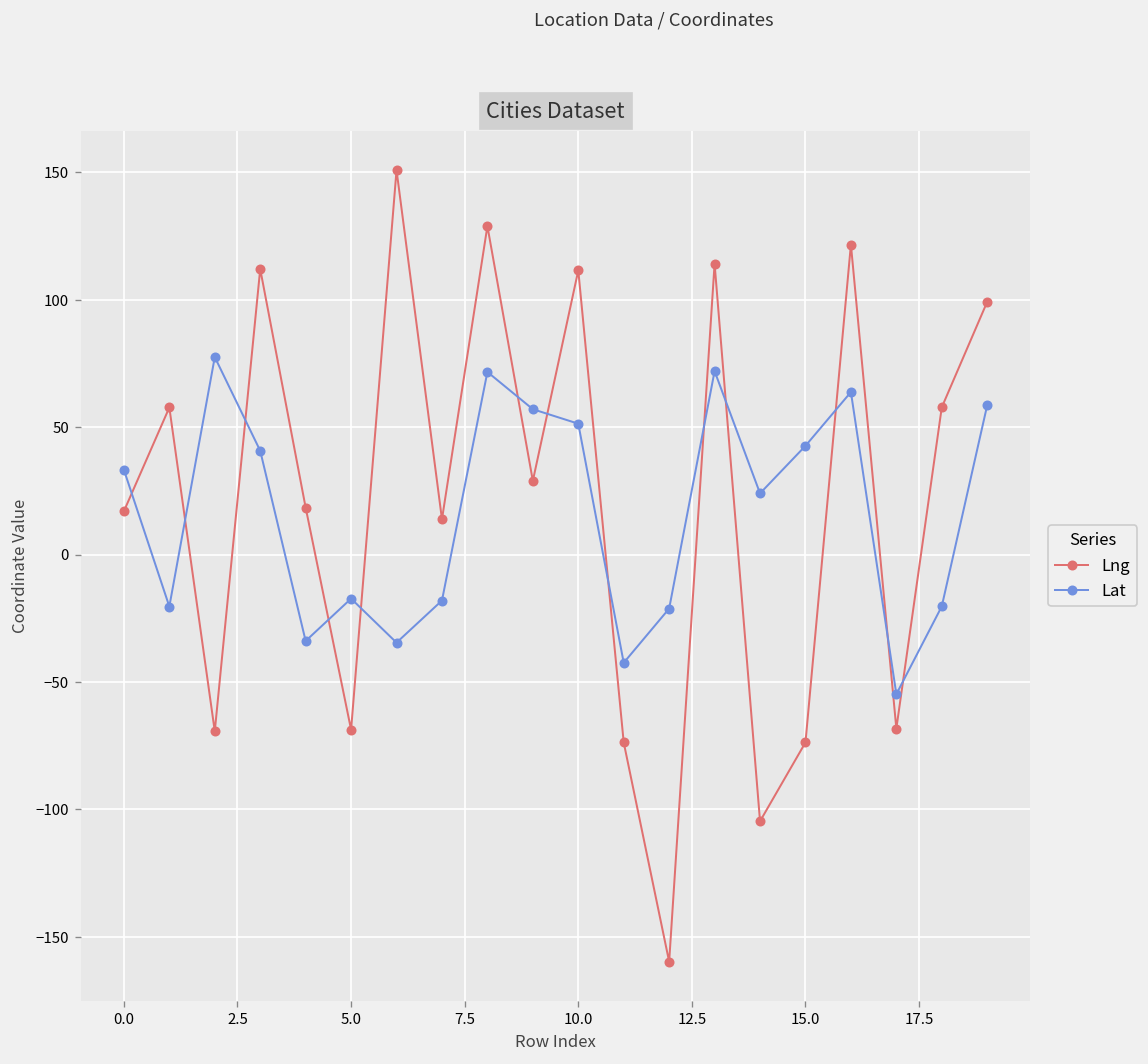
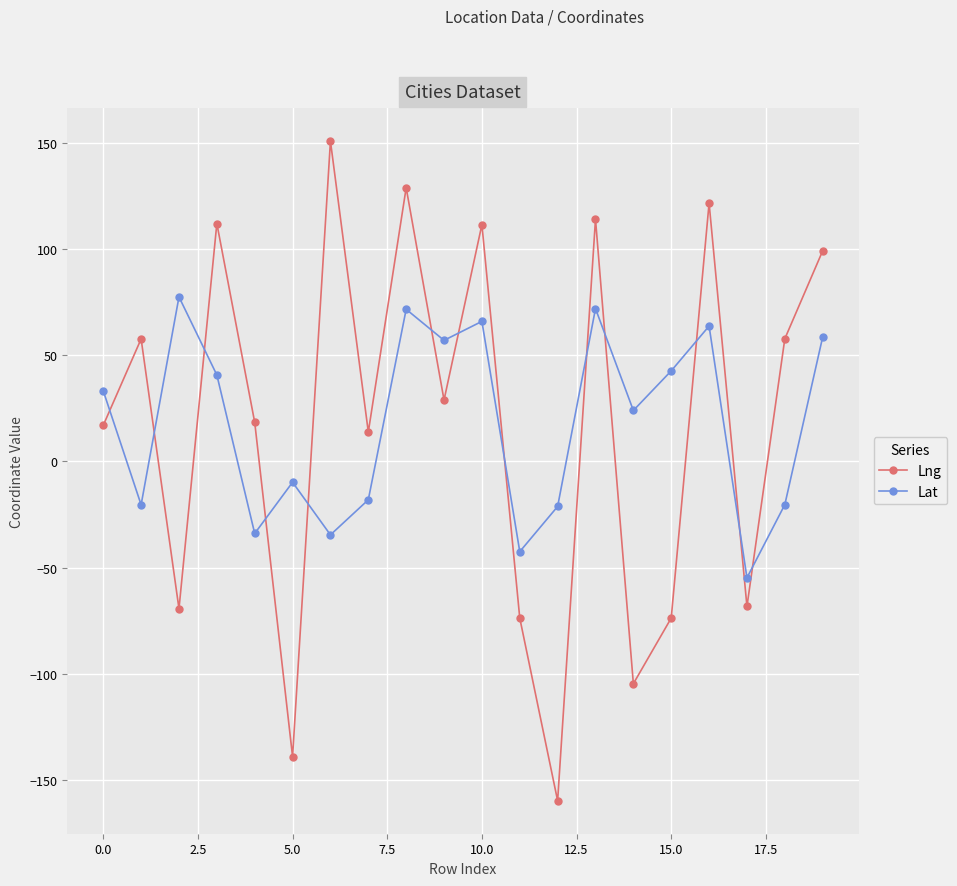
Lng, 5.0: -69 -> -139
Lat, 5.0: -17 -> -10
Lat, 10.0: 51 -> 66
